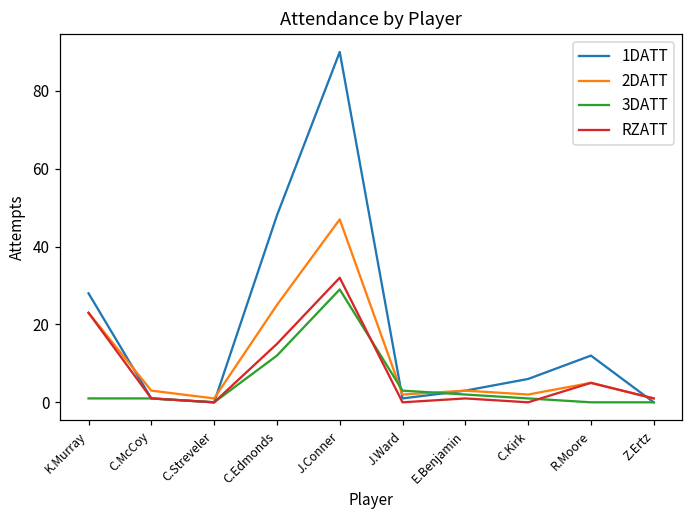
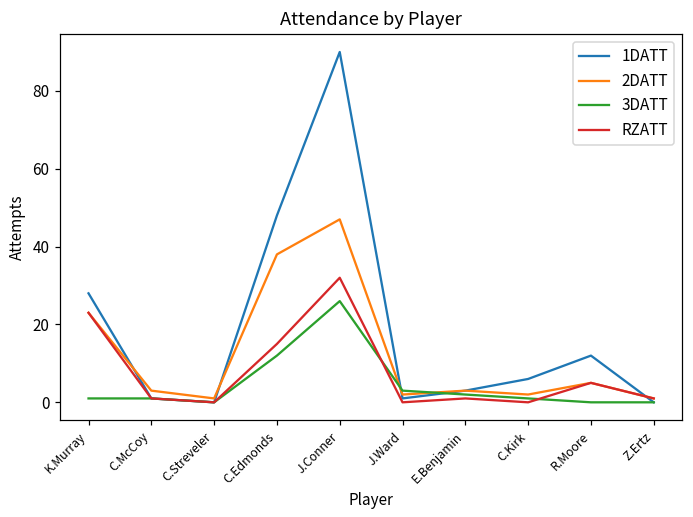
2DATT, C.Edmonds: 25 -> 38
3DATT, J.Conner: 29 -> 26
